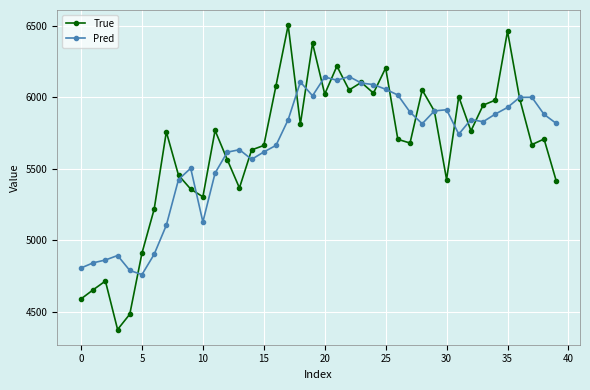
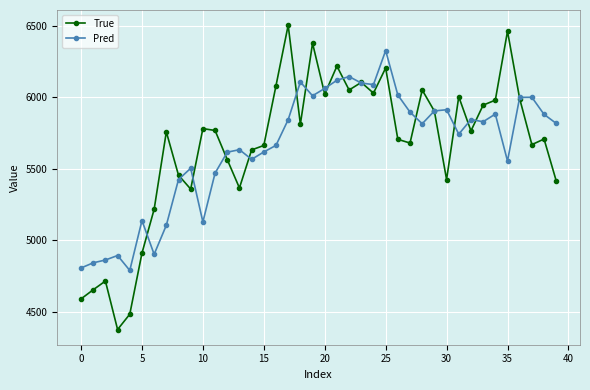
Pred, 5: 4760 -> 5140
True, 10: 5310 -> 5780
Pred, 20: 6140 -> 6060
Pred, 25: 6060 -> 6330
Pred, 35: 5930 -> 5560
